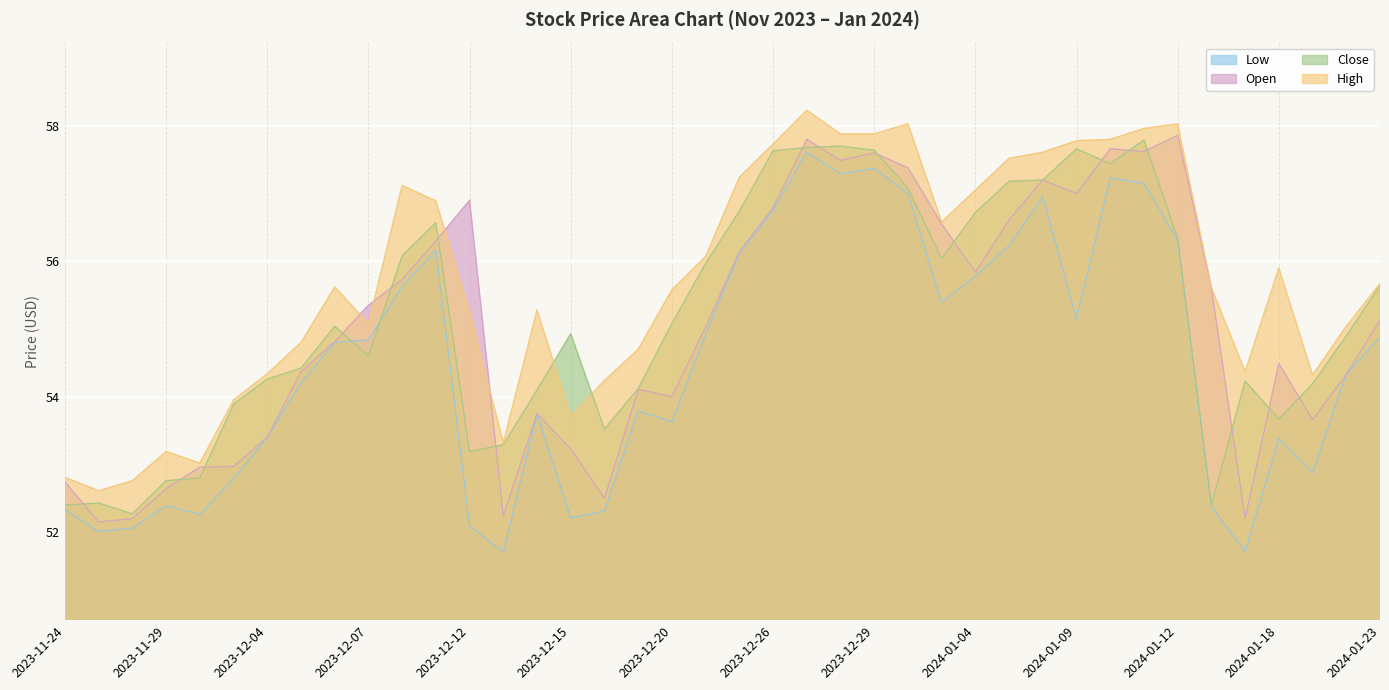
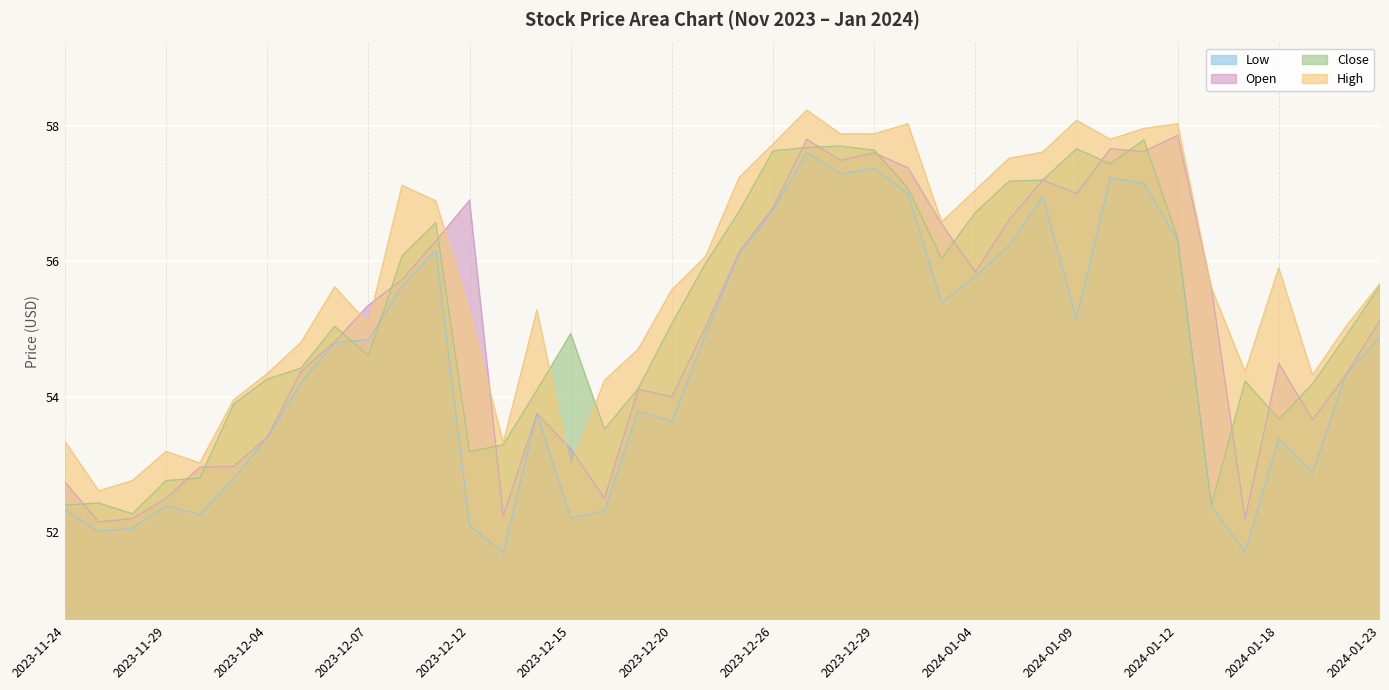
High, 2023-11-24: 52.8 -> 53.3
Open, 2023-11-29: 52.6 -> 52.5
High, 2023-12-15: 53.7 -> 52.9
High, 2024-01-09: 57.8 -> 58.1
